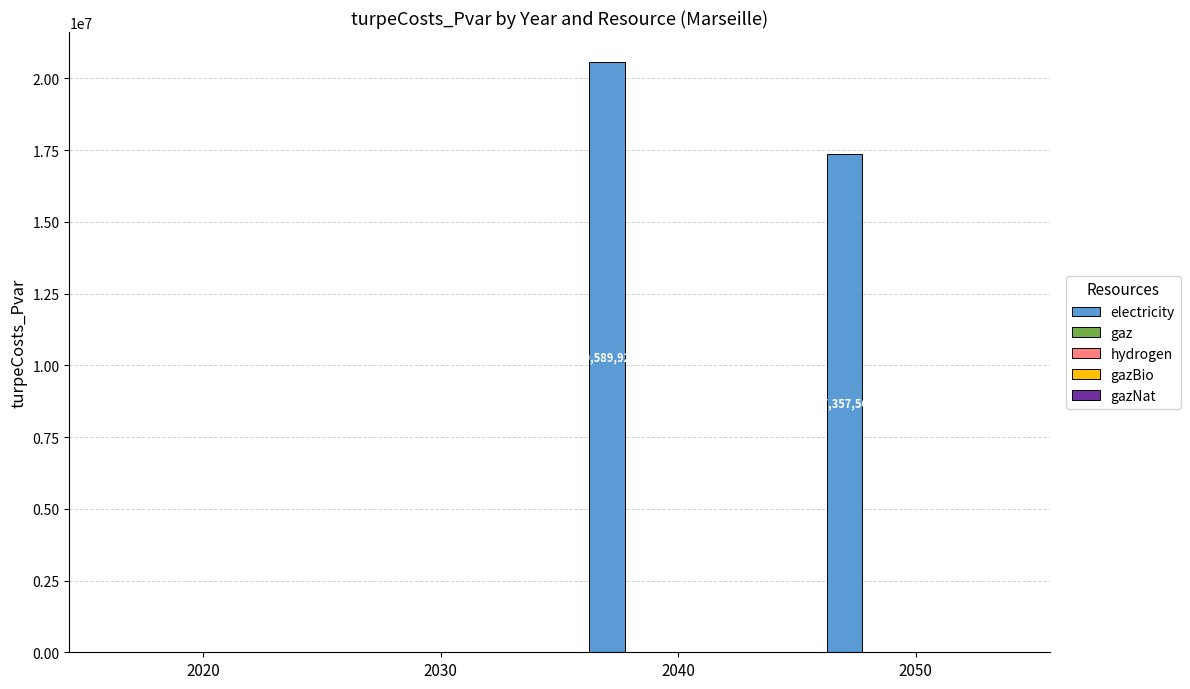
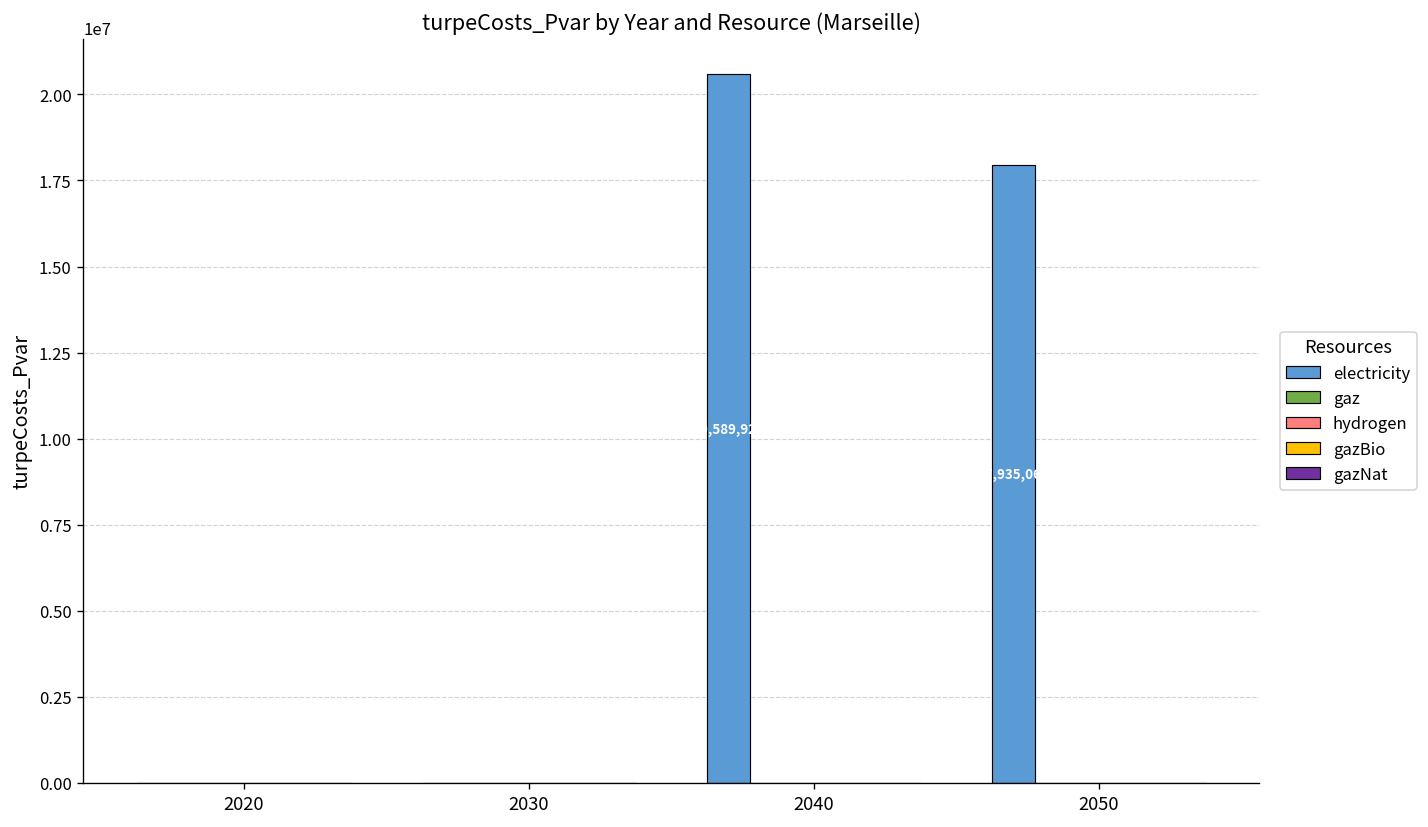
electricity, 2050: 17,357,569 -> 17,935,062
